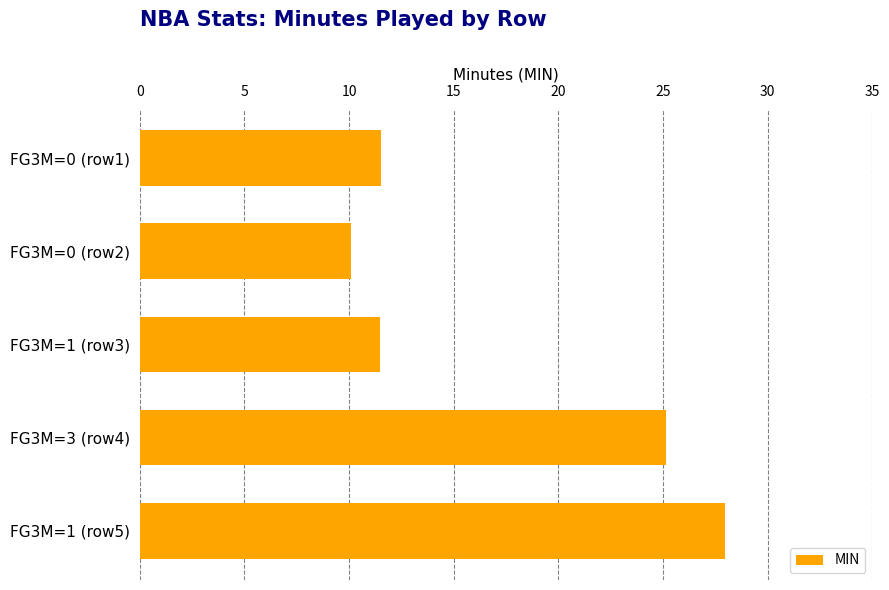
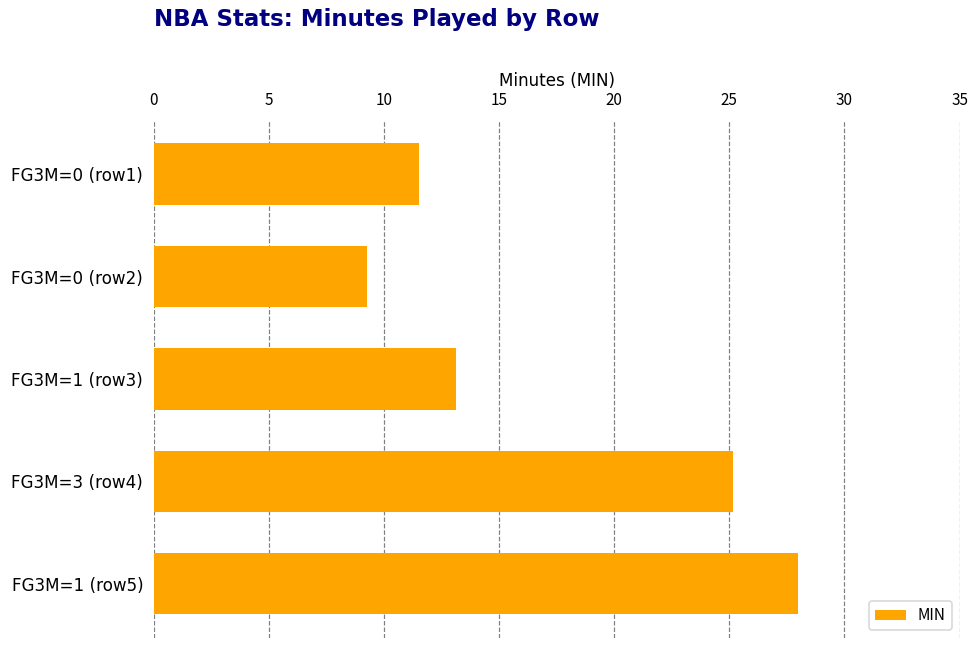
FG3M=0 (row2): 10.1 -> 9.3
FG3M=1 (row3): 11.5 -> 13.1
